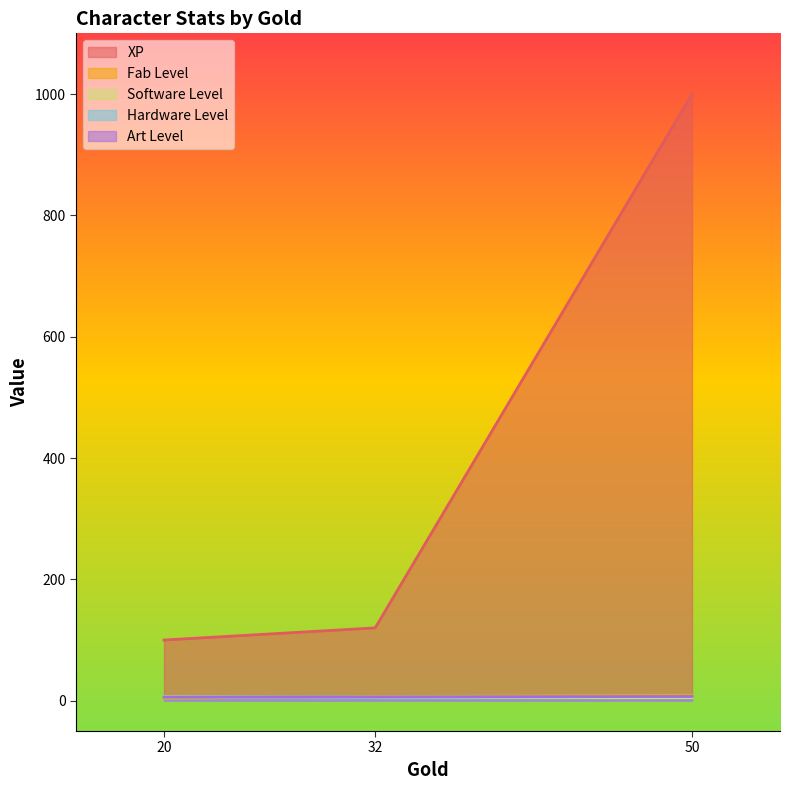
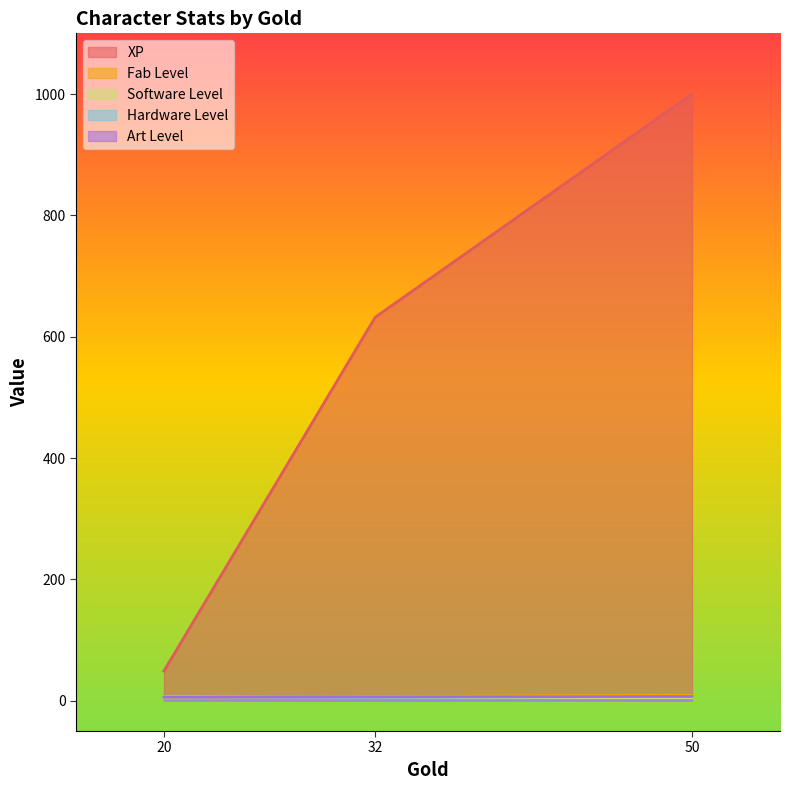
XP, 20: 100 -> 50
XP, 32: 120 -> 630
